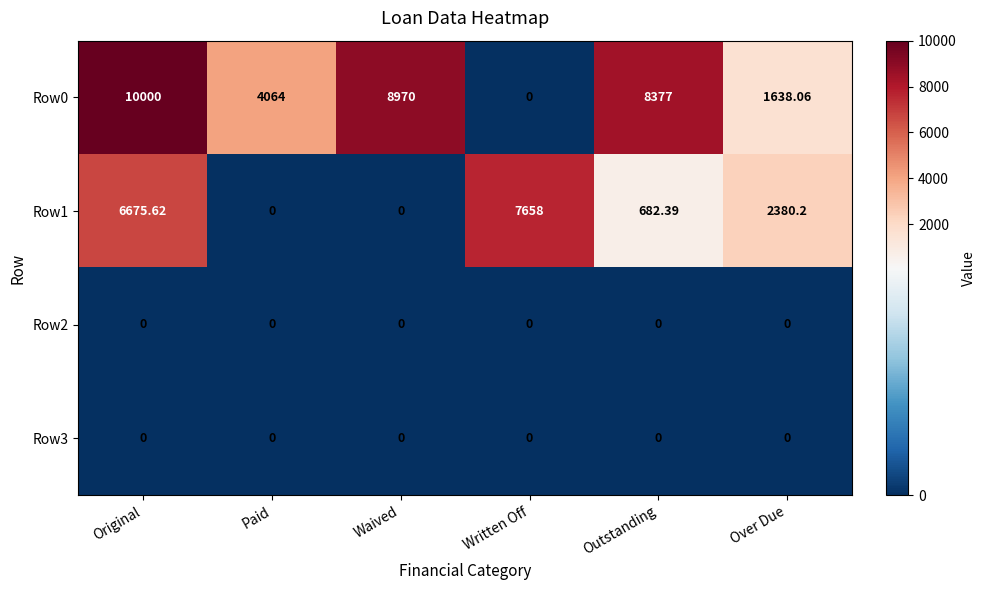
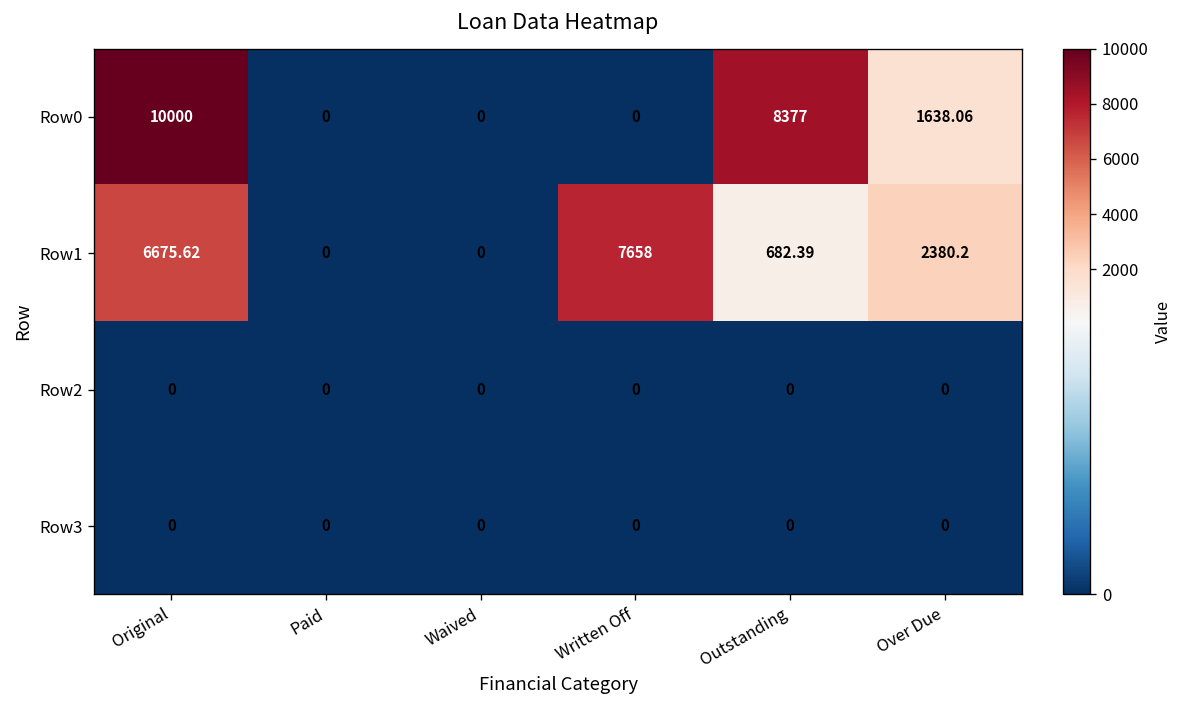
Row0, Paid: 4064 -> 0
Row0, Waived: 8970 -> 0
